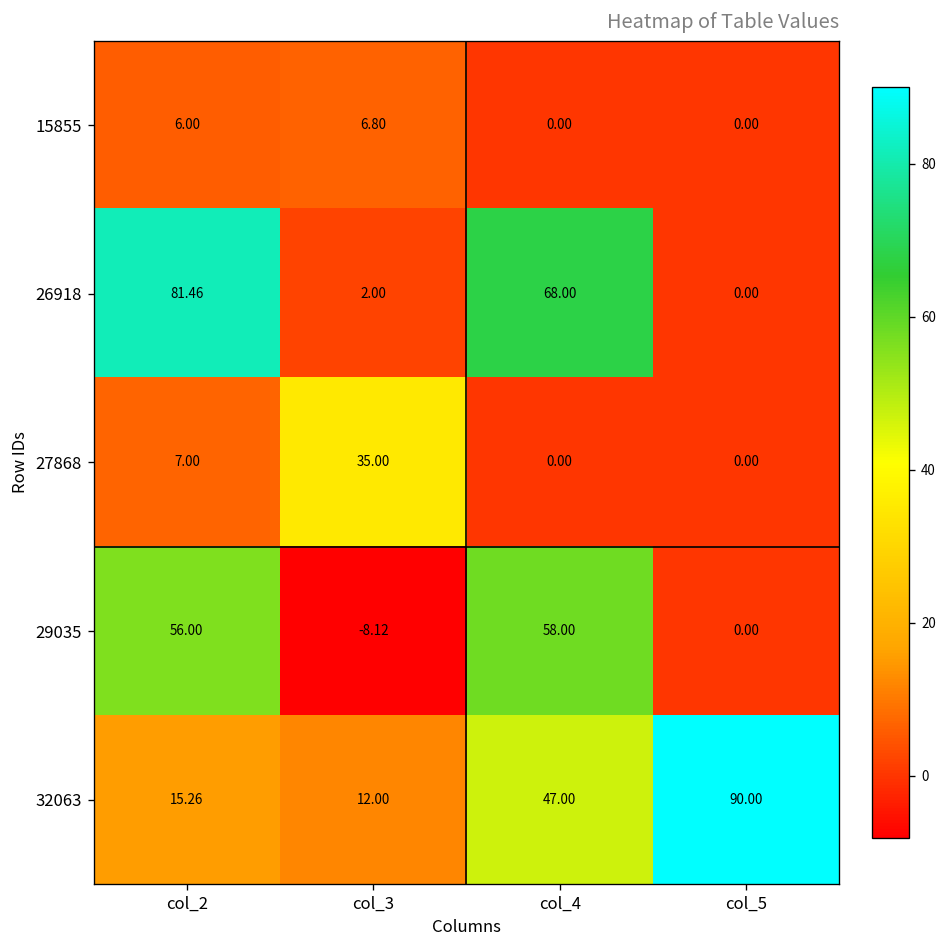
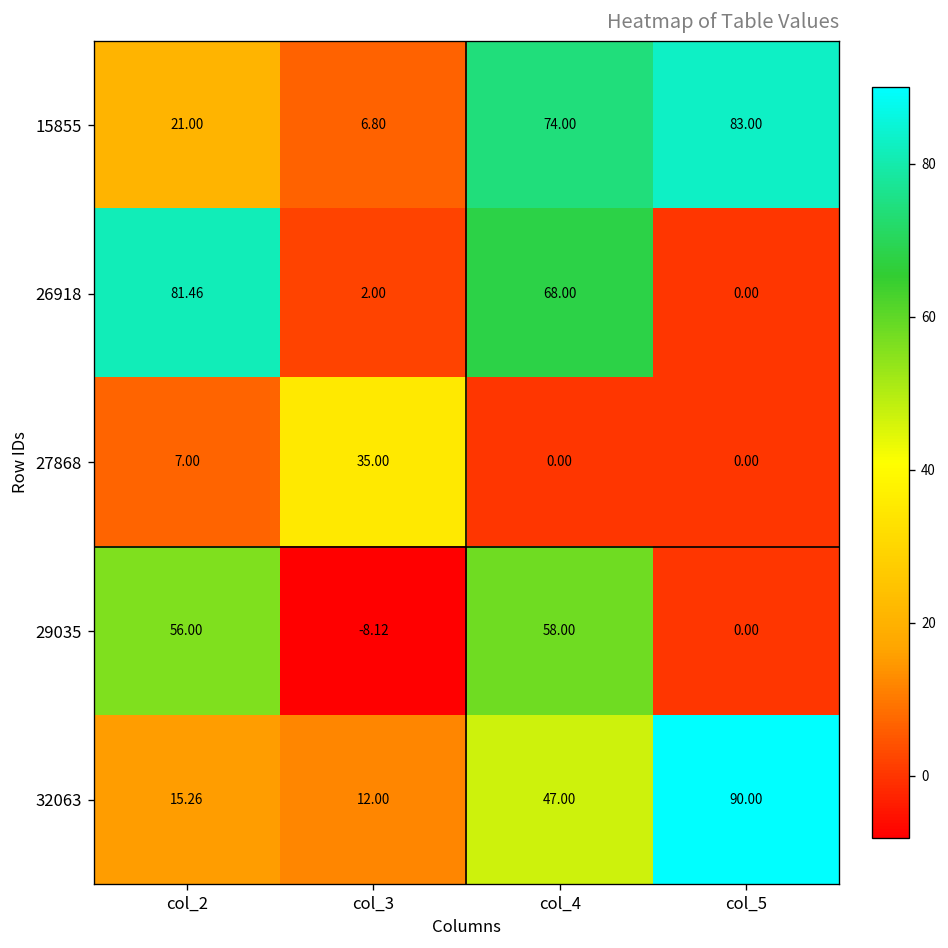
15855, col_2: 6.00 -> 21.00
15855, col_4: 0.00 -> 74.00
15855, col_5: 0.00 -> 83.00
